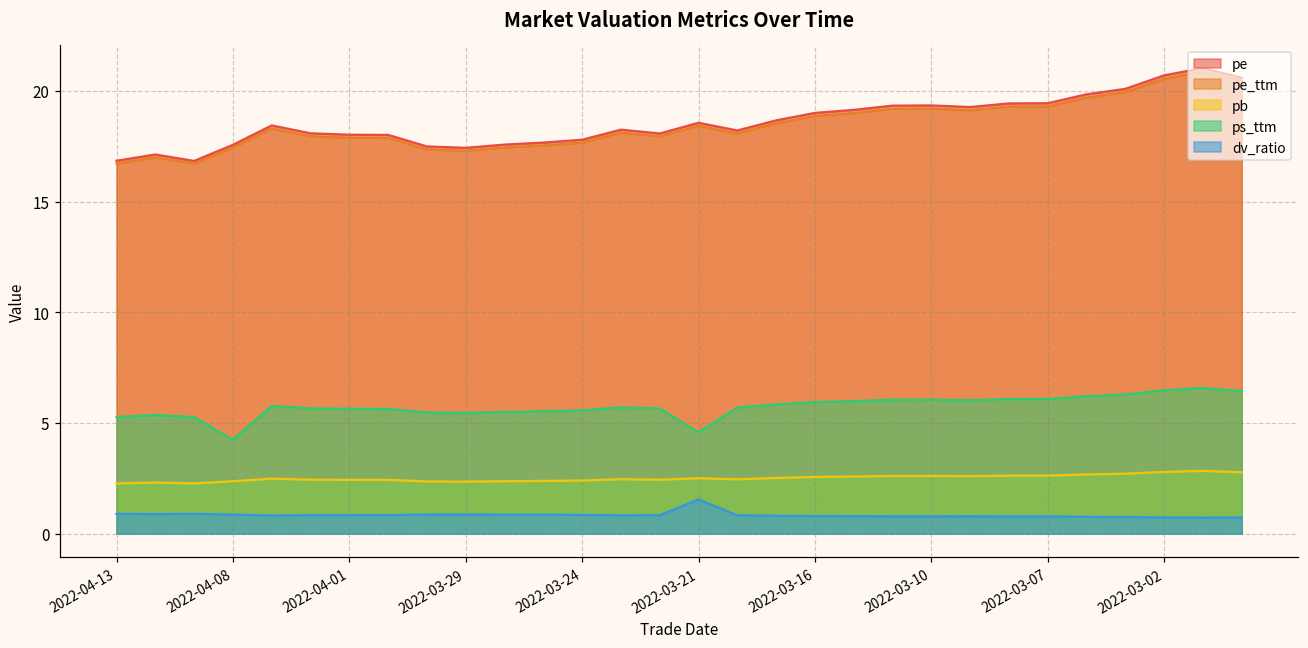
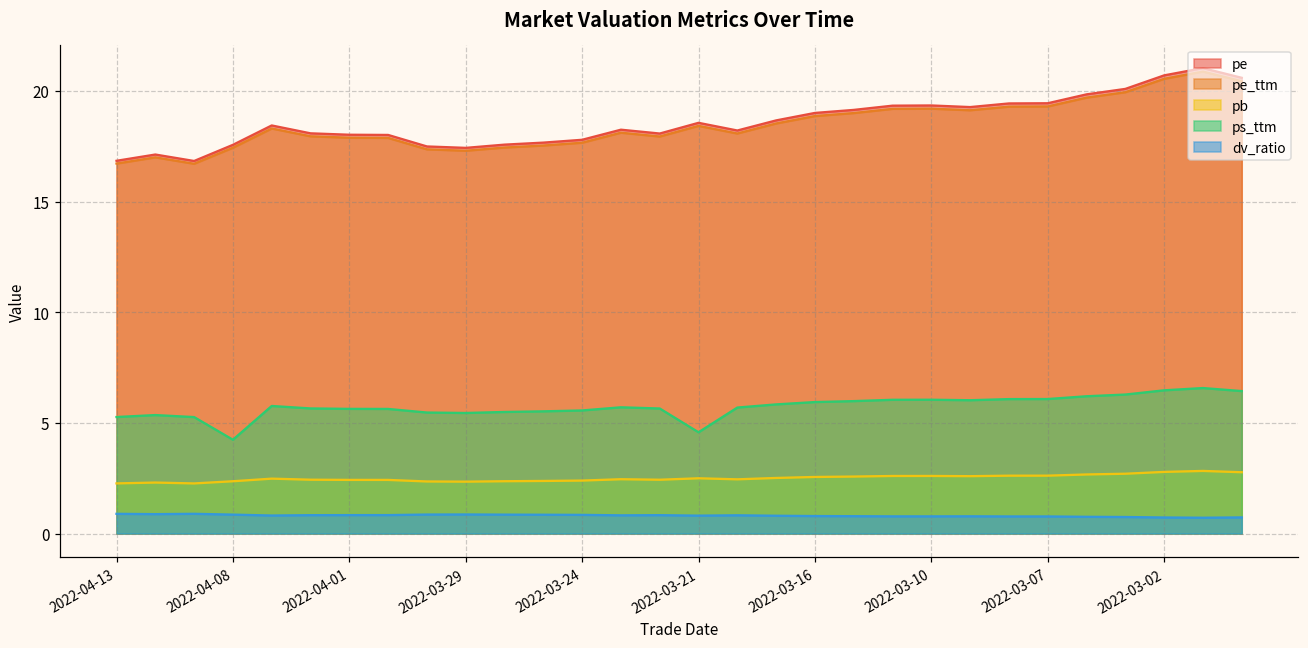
dv_ratio, 2022-03-21: 1.5 -> 0.8
